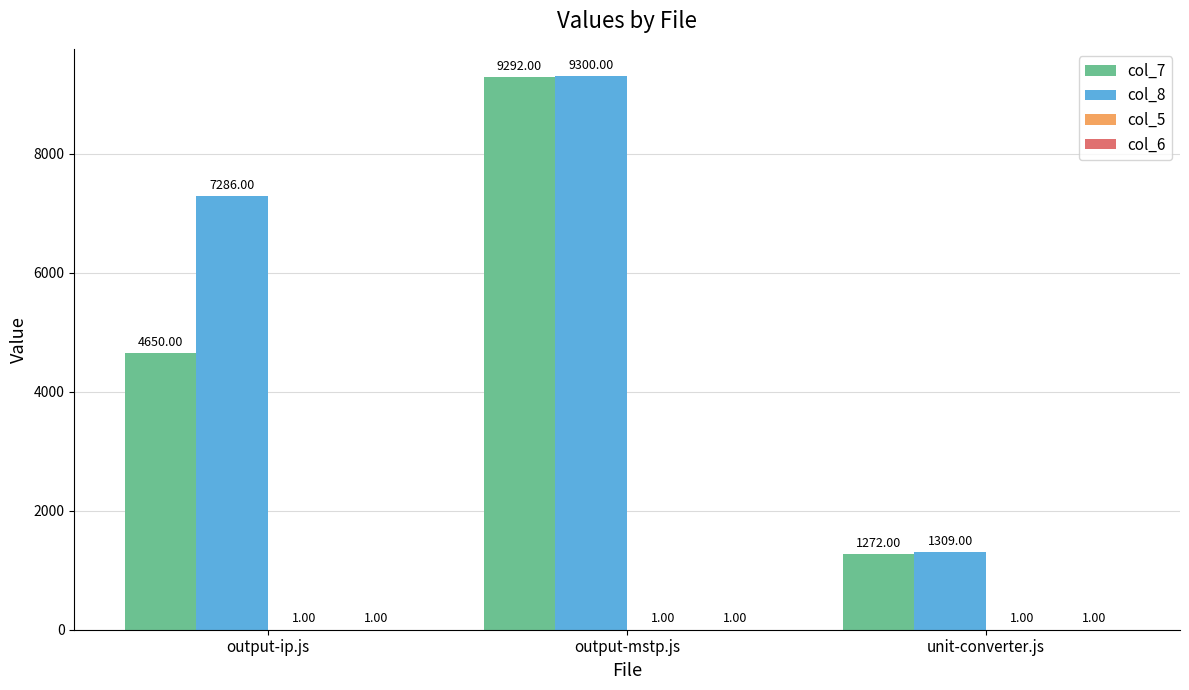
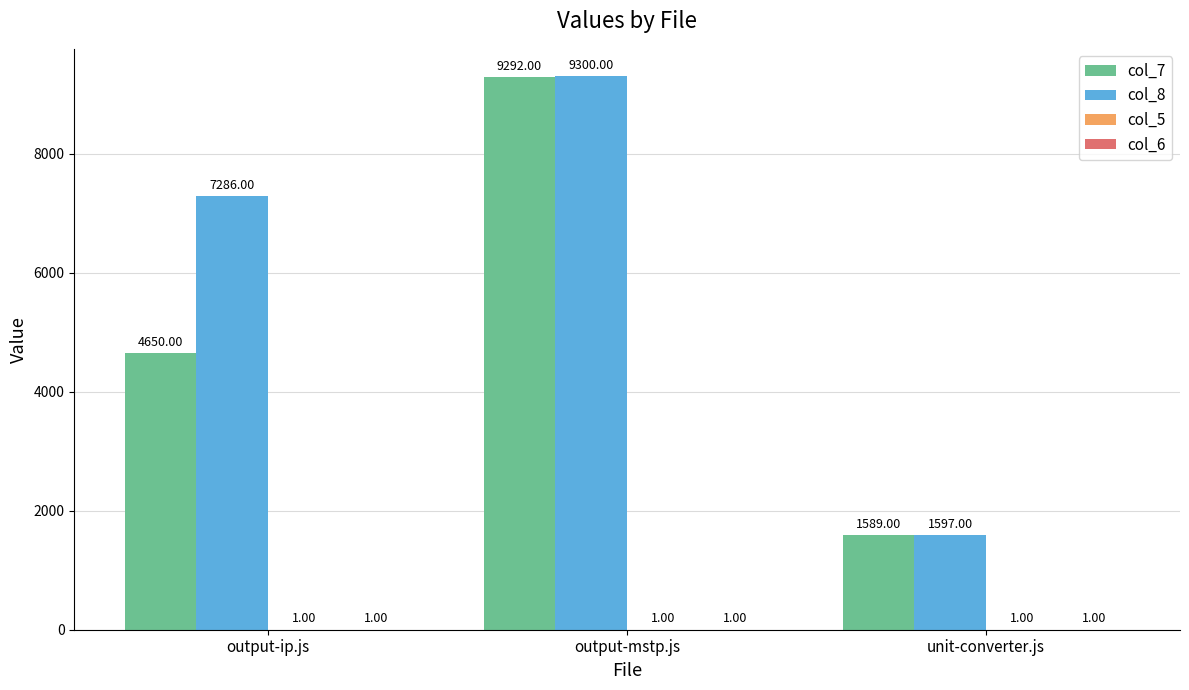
col_7, unit-converter.js: 1272.00 -> 1589.00
col_8, unit-converter.js: 1309.00 -> 1597.00
